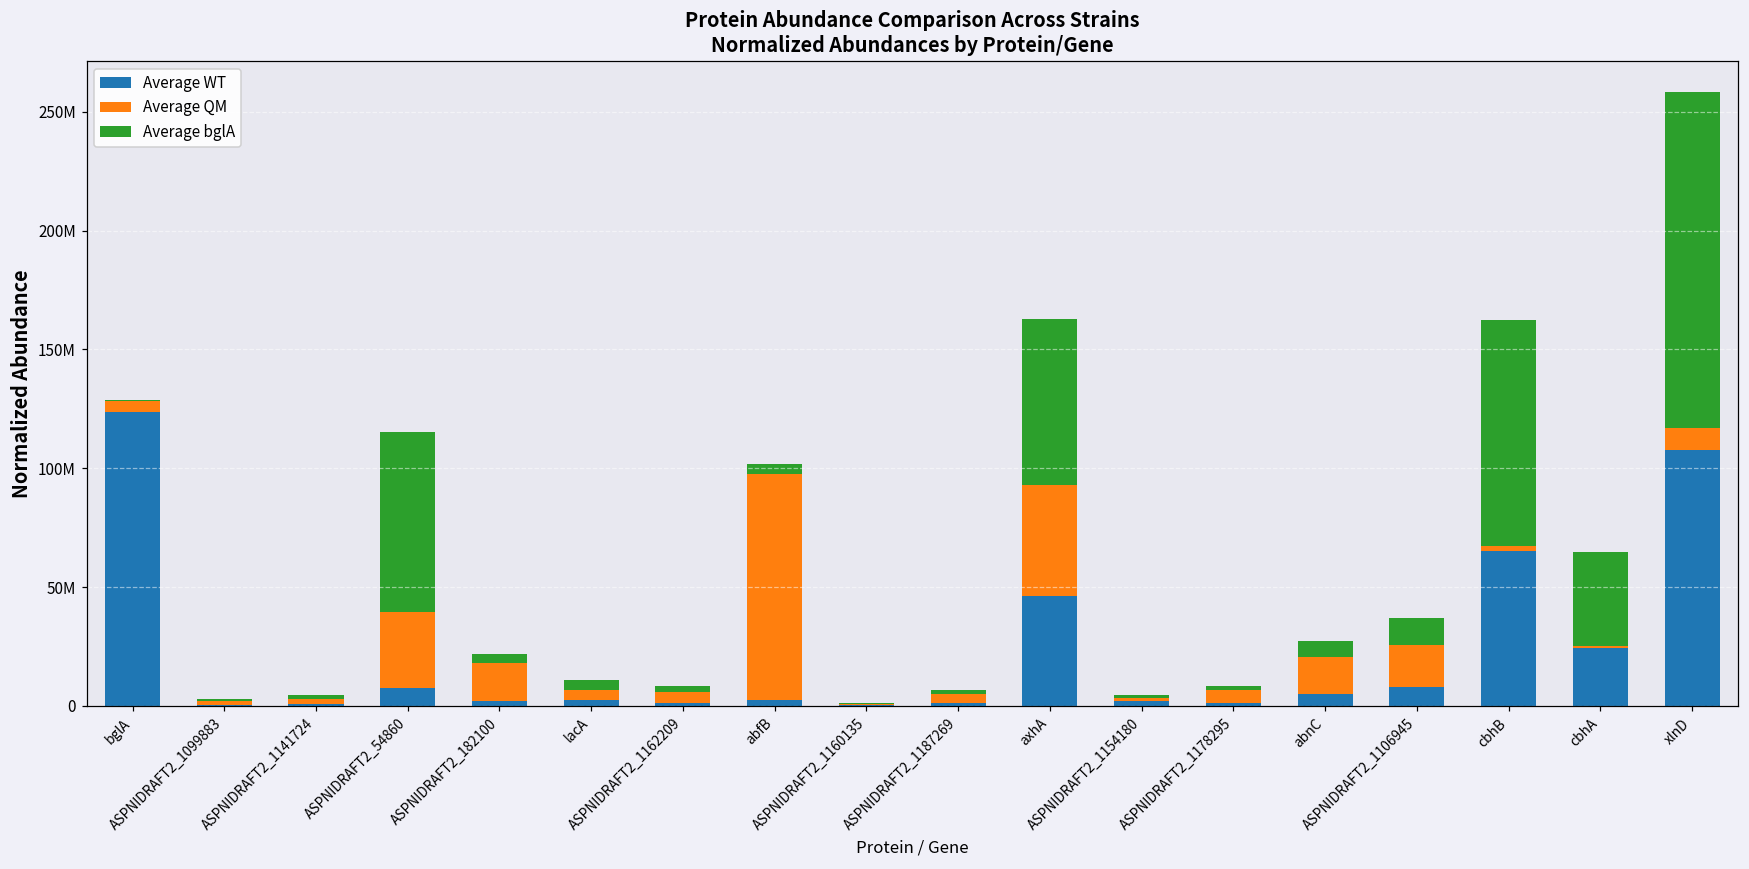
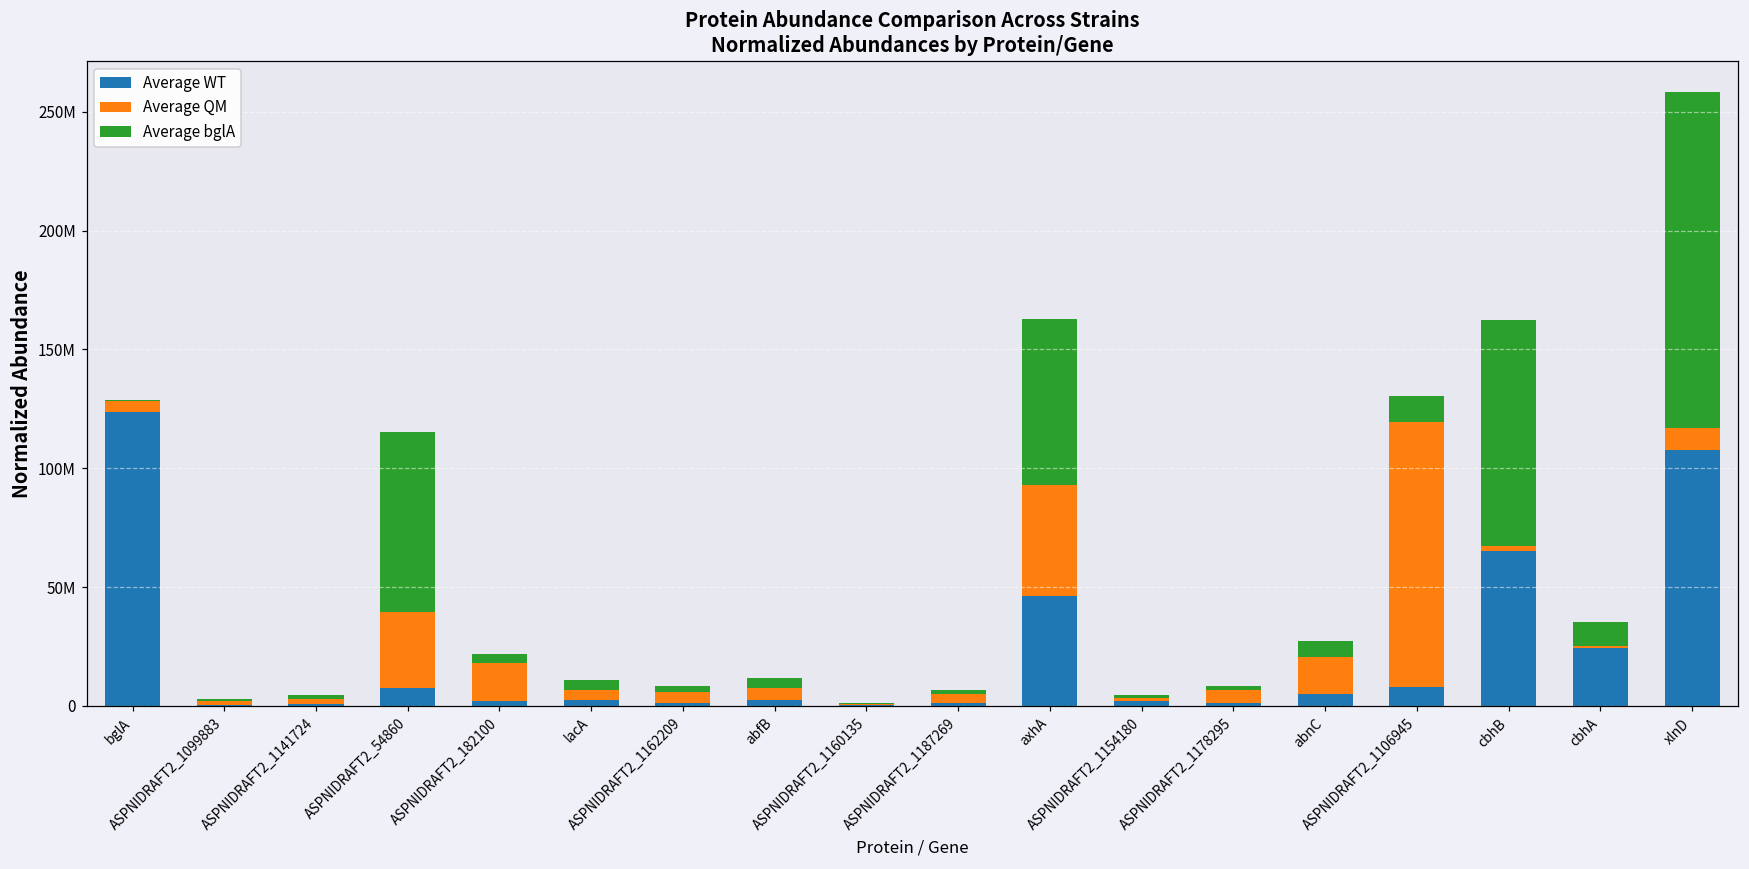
Average QM, abfB: 95000000 -> 5000000
Average QM, ASPNIDRAFT2_1106945: 18000000 -> 111000000
Average bglA, cbhA: 40000000 -> 10000000
